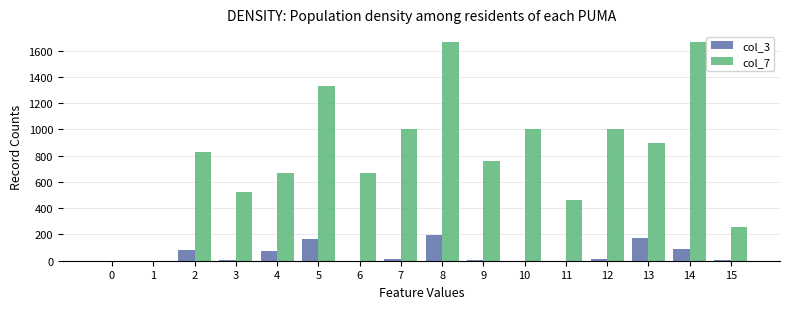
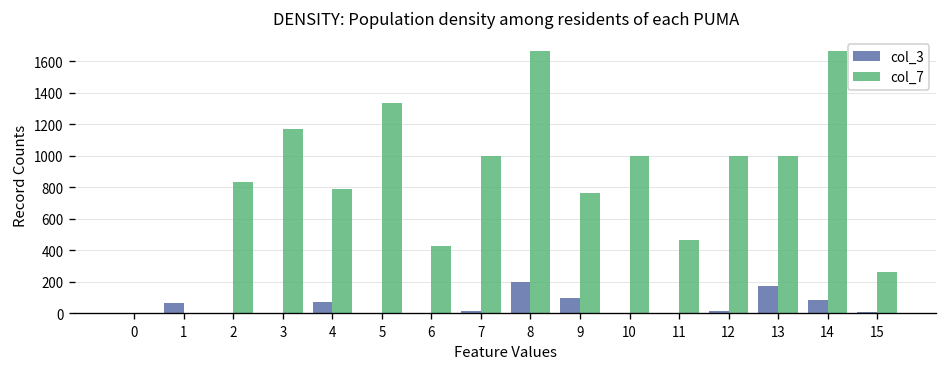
col_3, 1: 0 -> 60
col_3, 2: 90 -> 0
col_7, 3: 530 -> 1170
col_7, 4: 670 -> 790
col_3, 5: 170 -> 0
col_7, 6: 670 -> 430
col_3, 9: 10 -> 100
col_7, 13: 900 -> 1000
